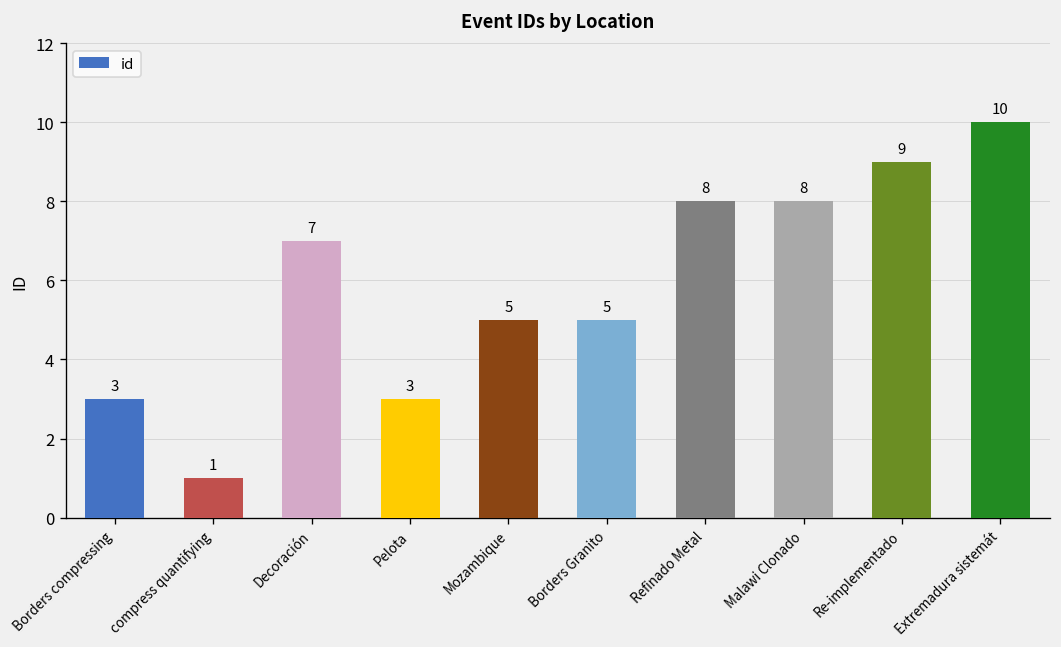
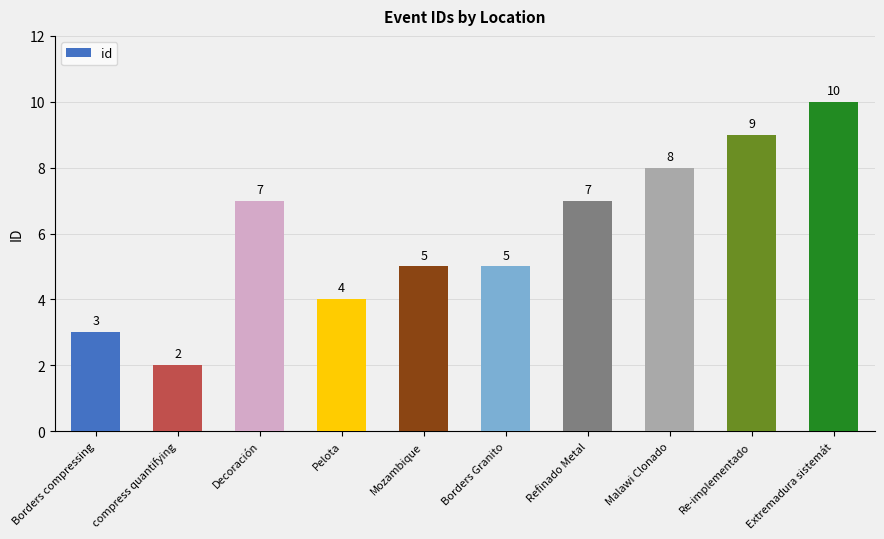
compress quantifying: 1 -> 2
Pelota: 3 -> 4
Refinado Metal: 8 -> 7
